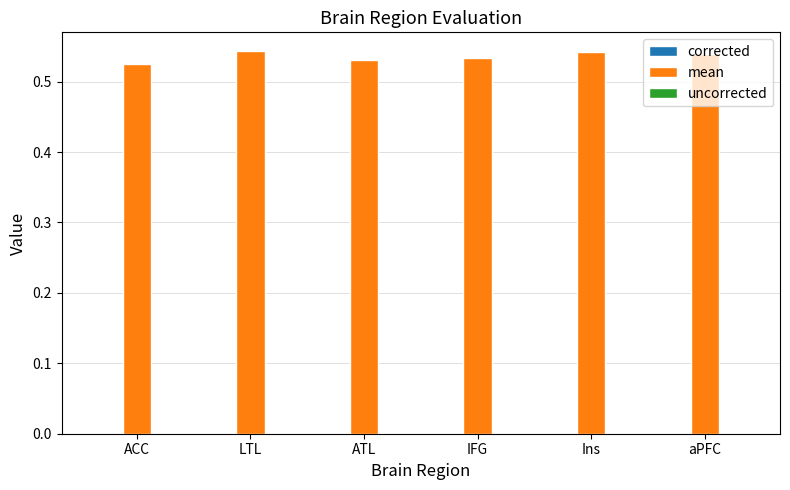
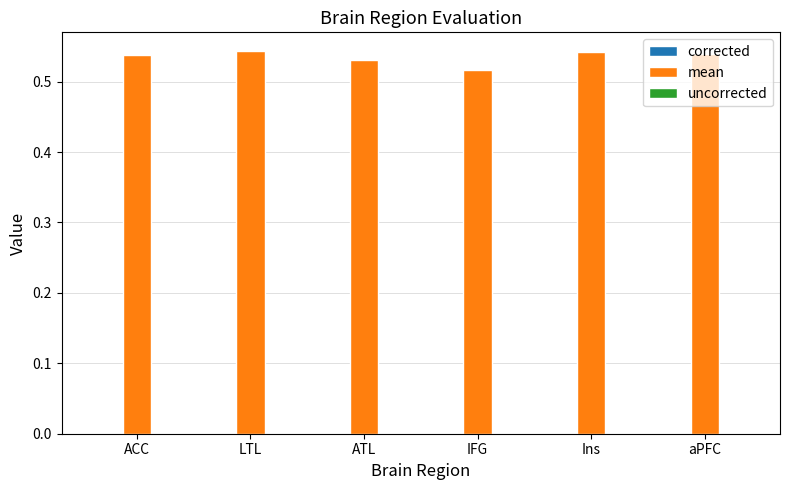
mean, ACC: 0.53 -> 0.54
mean, IFG: 0.53 -> 0.52
